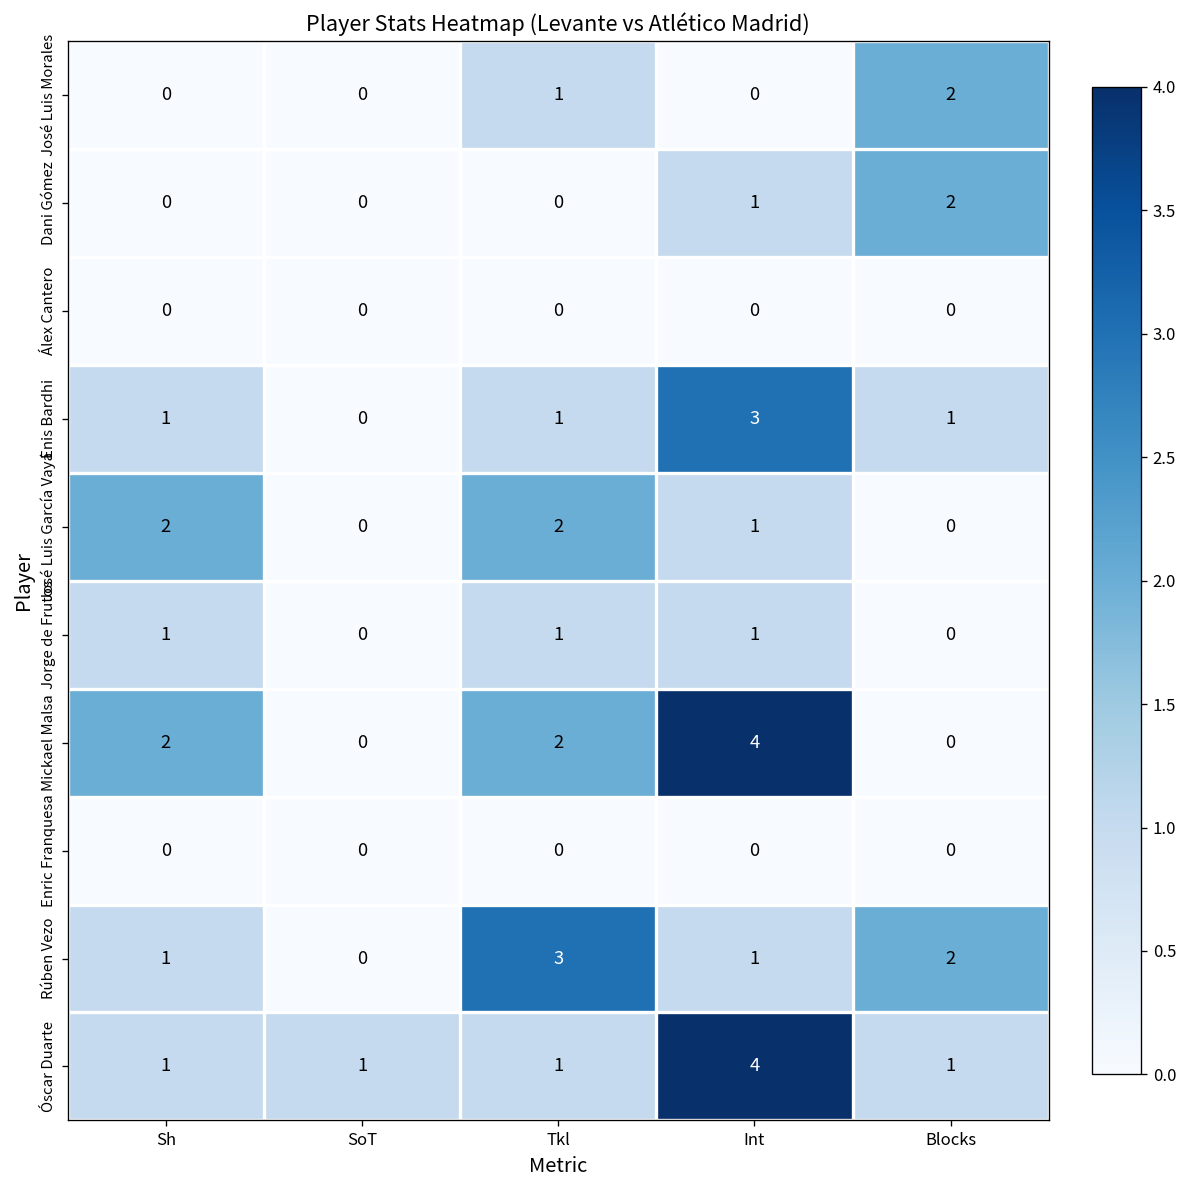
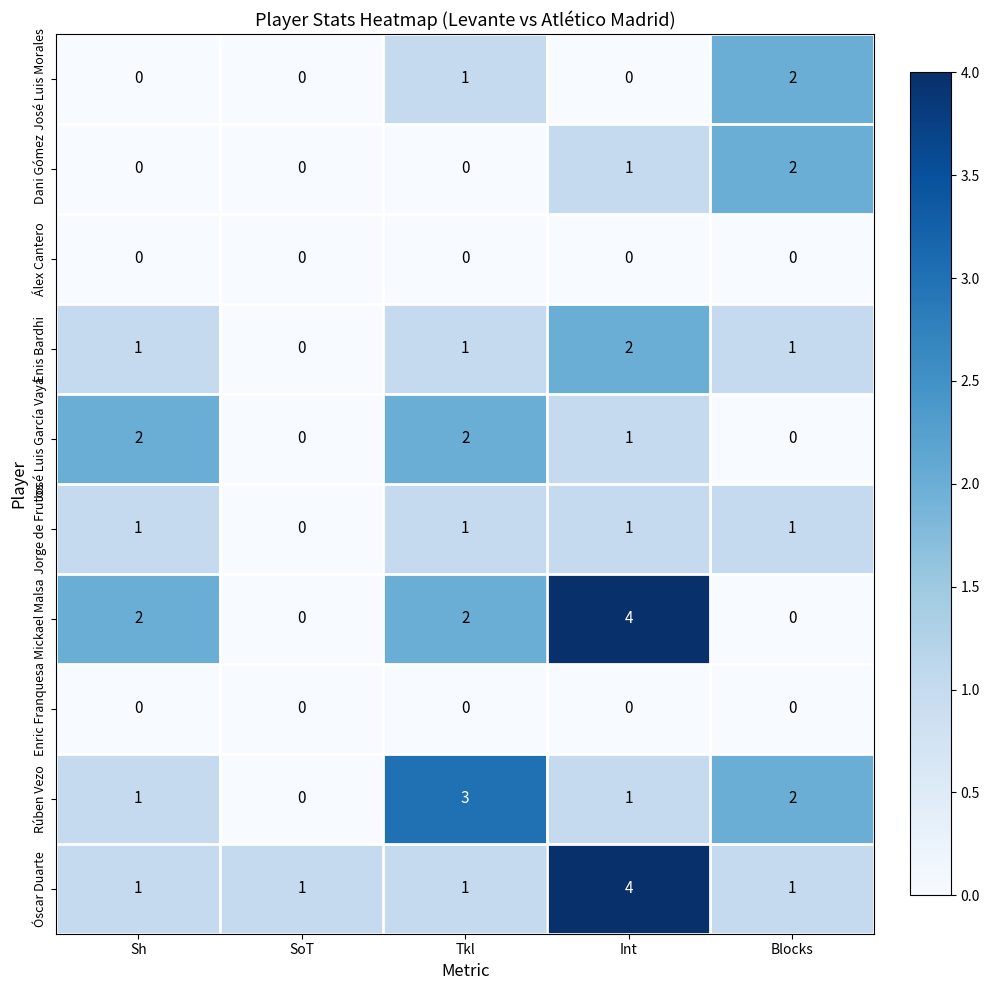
Enis Bardhi, Int: 3 -> 2
Jorge de Frutos, Blocks: 0 -> 1
